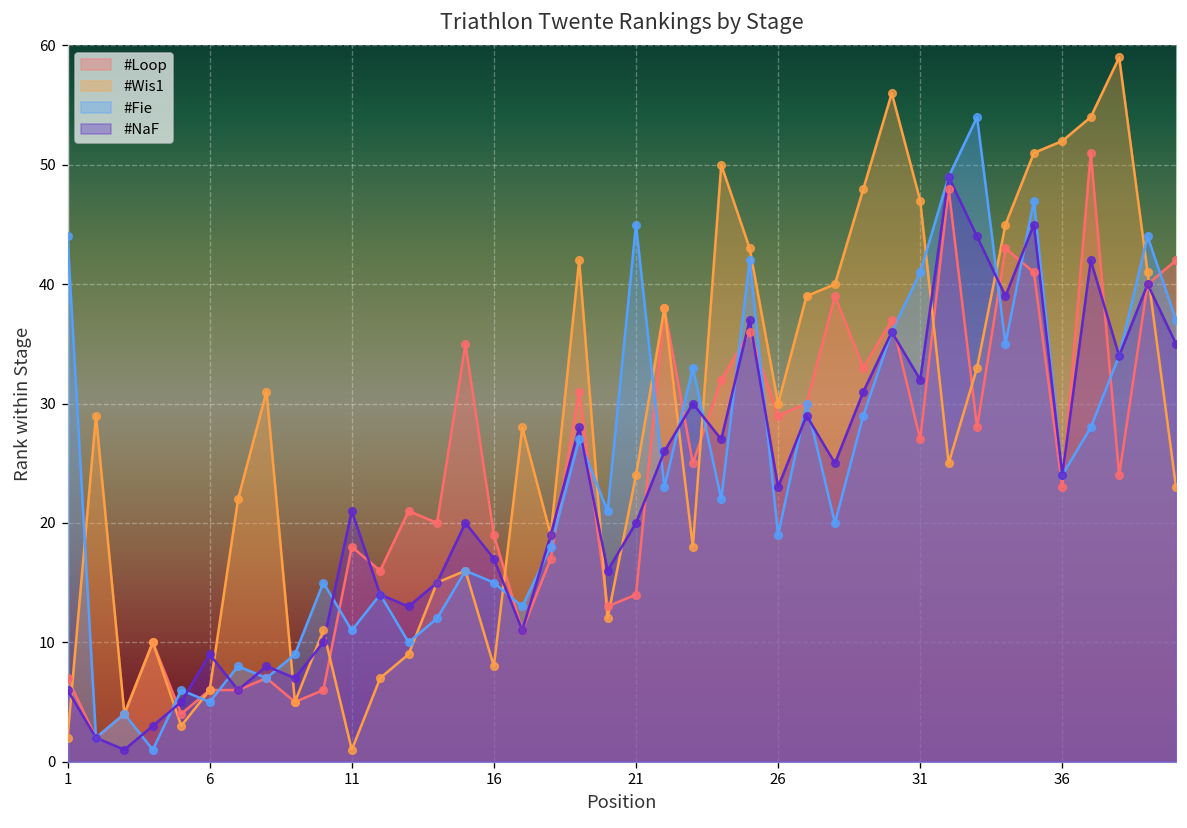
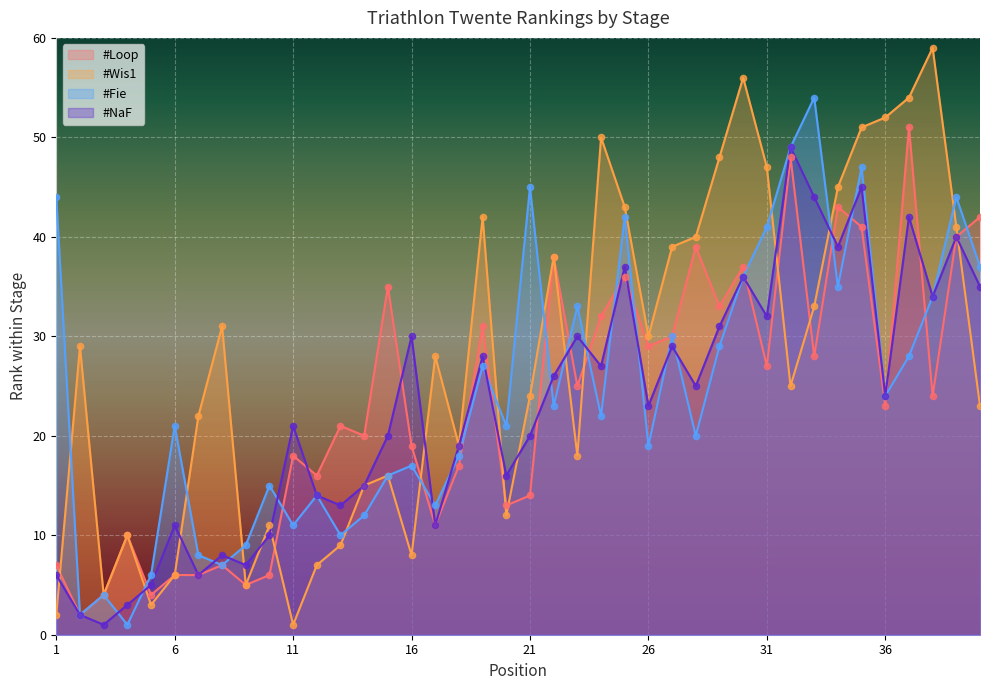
#Fie, 6: 5 -> 21
#NaF, 6: 9 -> 11
#Fie, 16: 15 -> 17
#NaF, 16: 17 -> 30
